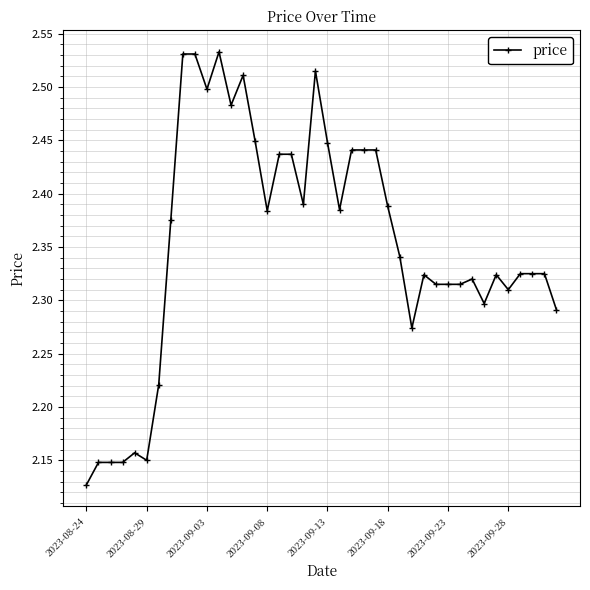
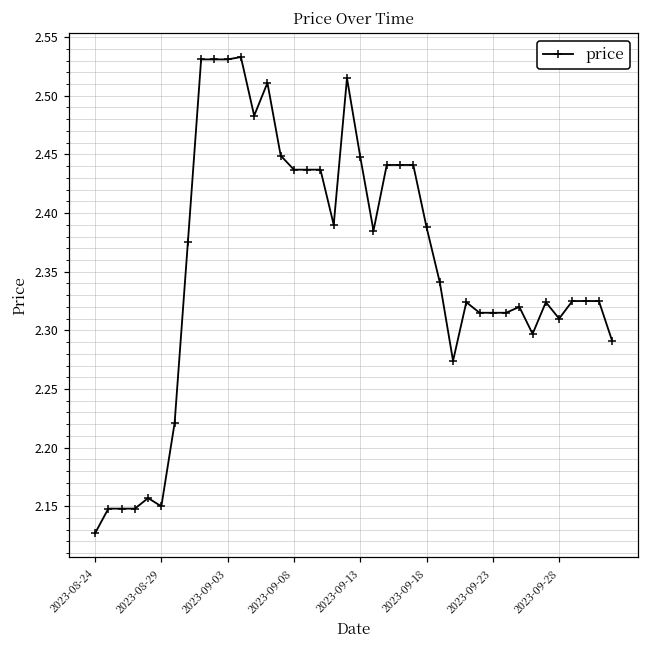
2023-09-03: 2.498 -> 2.531
2023-09-08: 2.384 -> 2.437
